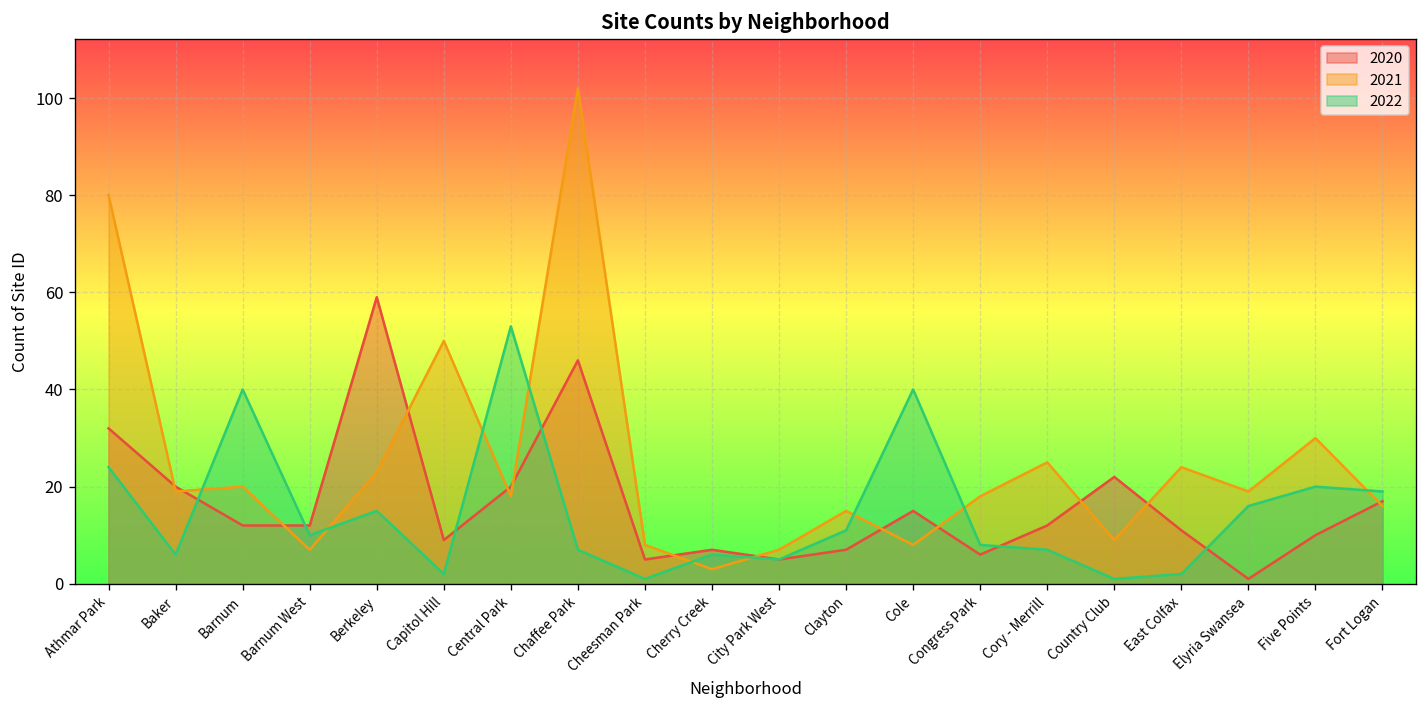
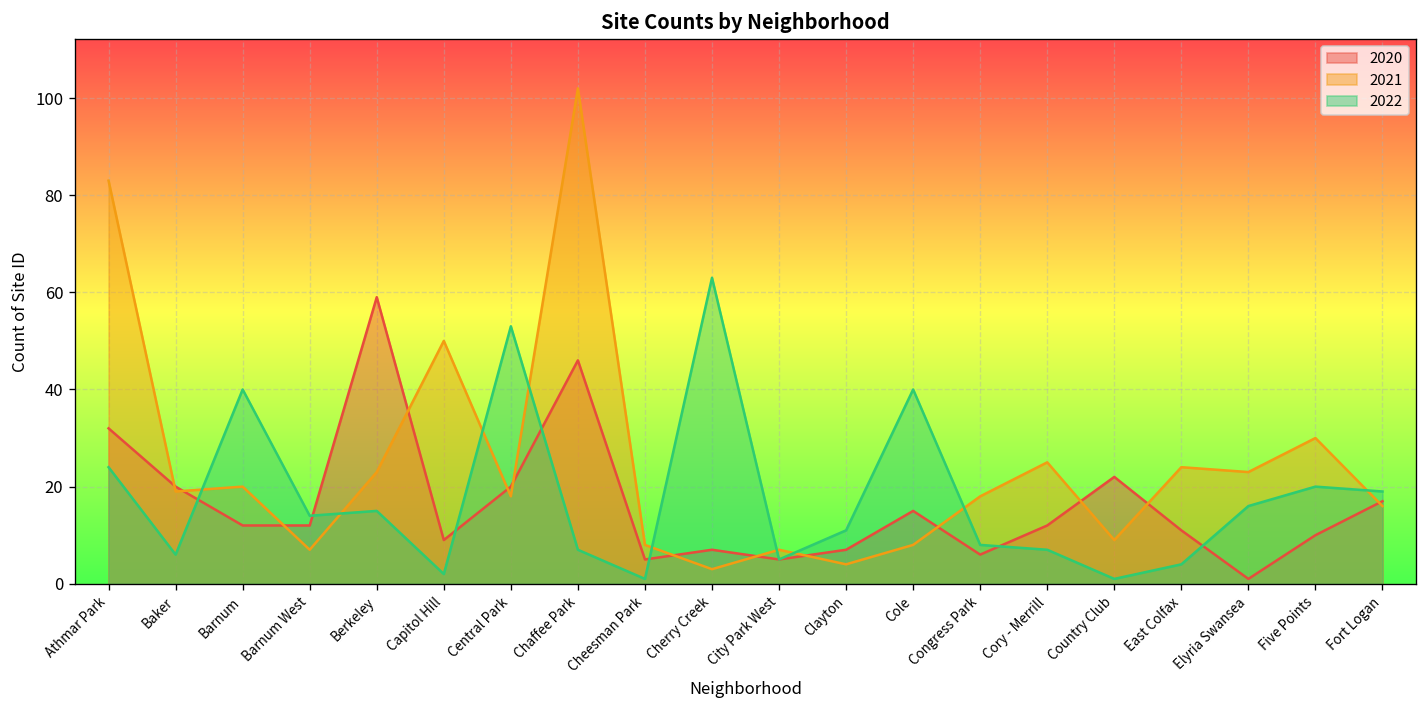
2021, Athmar Park: 80 -> 83
2022, Barnum West: 10 -> 14
2022, Cherry Creek: 6 -> 63
2021, Clayton: 15 -> 4
2022, East Colfax: 2 -> 4
2021, Elyria Swansea: 19 -> 23
